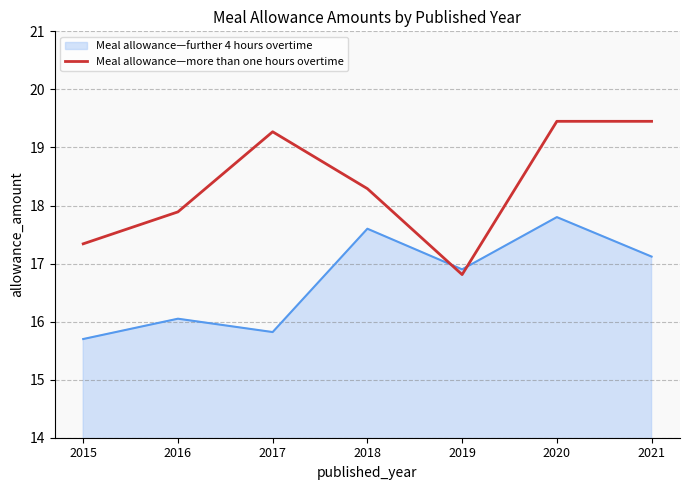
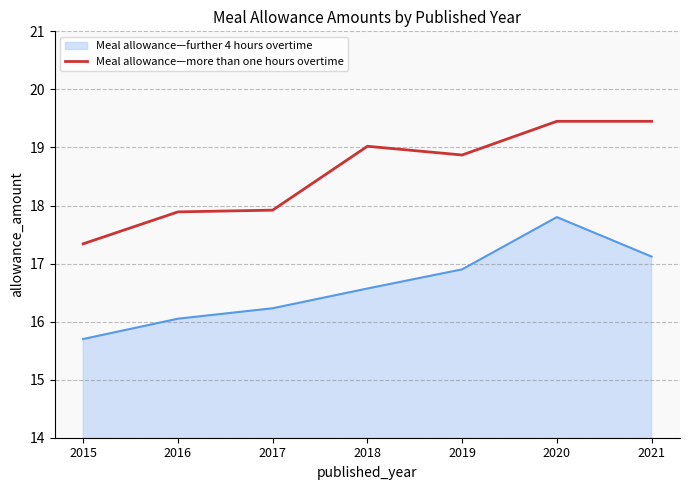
Meal allowance—further 4 hours overtime, 2017: 15.8 -> 16.2
Meal allowance—more than one hours overtime, 2017: 19.3 -> 17.9
Meal allowance—further 4 hours overtime, 2018: 17.6 -> 16.6
Meal allowance—more than one hours overtime, 2018: 18.3 -> 19.0
Meal allowance—more than one hours overtime, 2019: 16.8 -> 18.9
